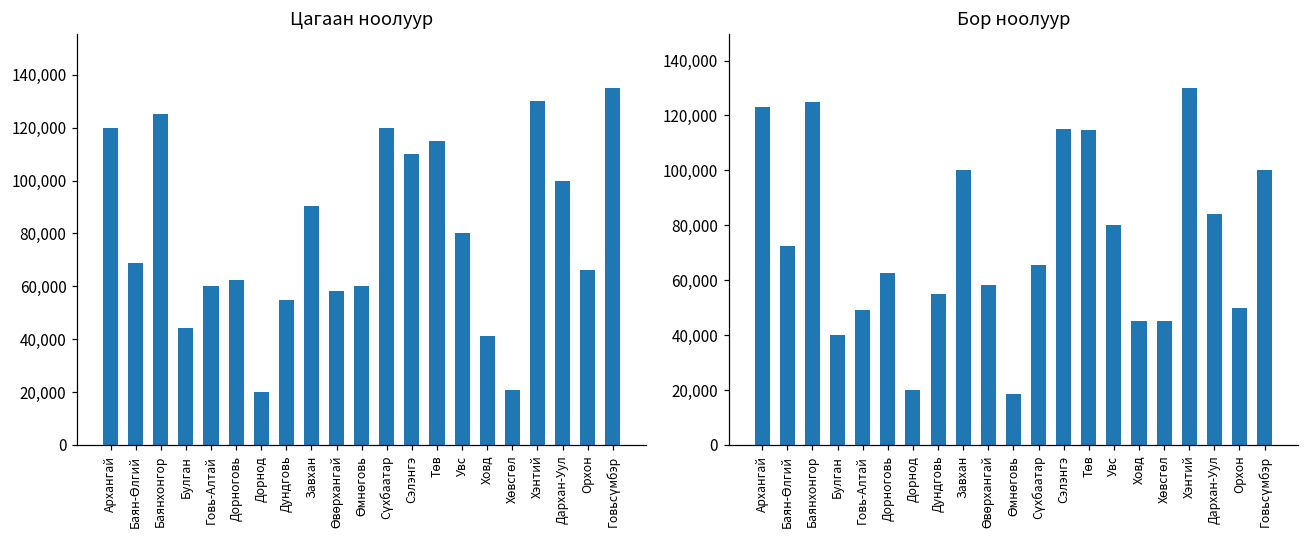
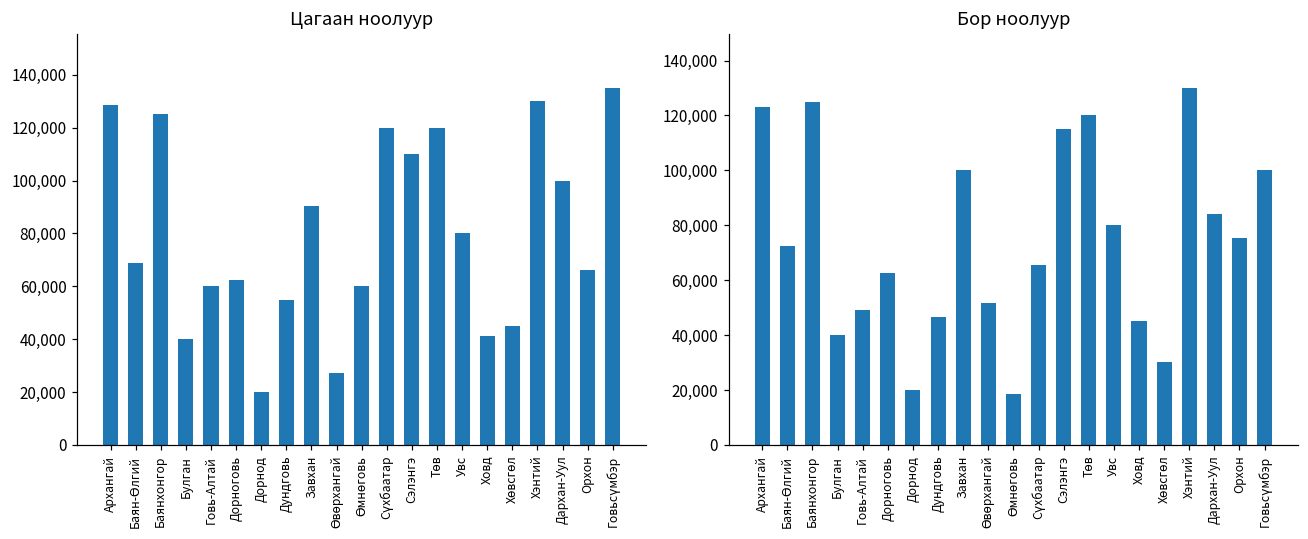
Цагаан ноолуур, Архангай: 120,000 -> 128,000
Цагаан ноолуур, Булган: 44,000 -> 40,000
Цагаан ноолуур, Өвөрхангай: 58,000 -> 27,000
Цагаан ноолуур, Төв: 115,000 -> 120,000
Цагаан ноолуур, Хөвсгөл: 21,000 -> 45,000
Бор ноолуур, Дундговь: 55,000 -> 47,000
Бор ноолуур, Өвөрхангай: 58,000 -> 52,000
Бор ноолуур, Төв: 115,000 -> 120,000
Бор ноолуур, Хөвсгөл: 45,000 -> 30,000
Бор ноолуур, Орхон: 50,000 -> 75,000
